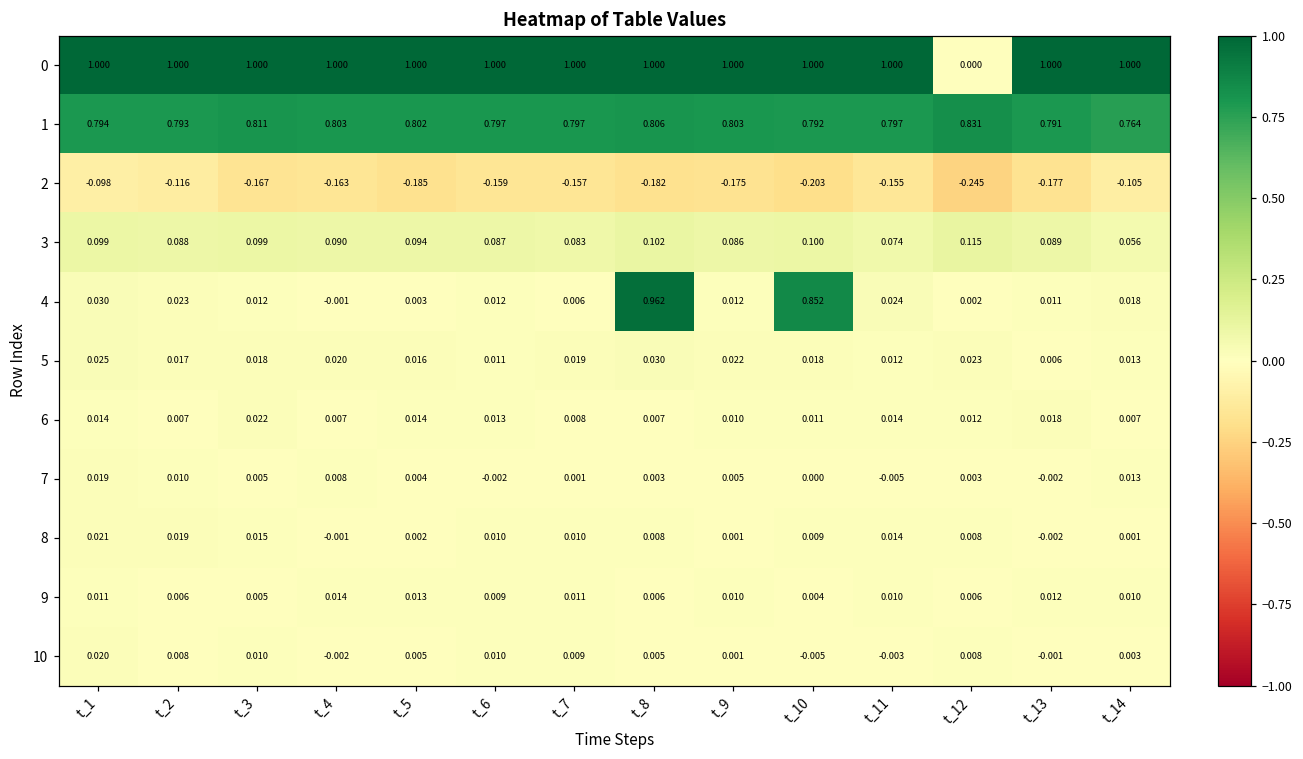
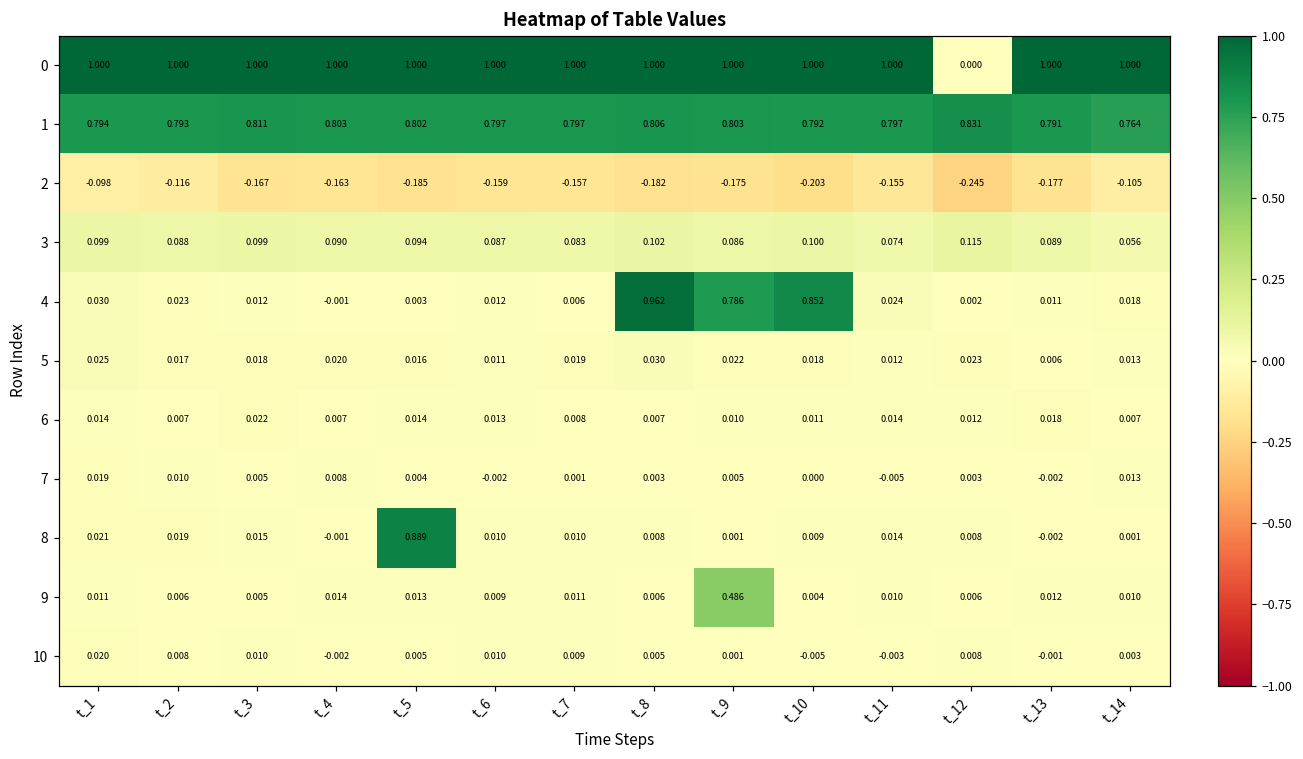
4, t_9: 0.012 -> 0.786
8, t_5: 0.002 -> 0.889
9, t_9: 0.010 -> 0.486
